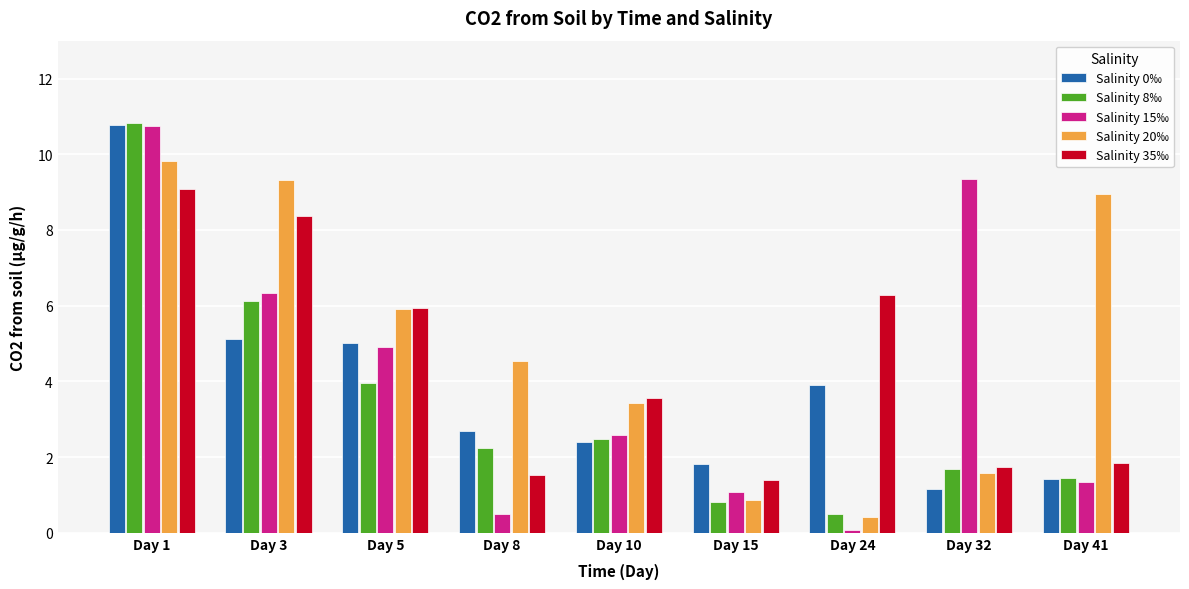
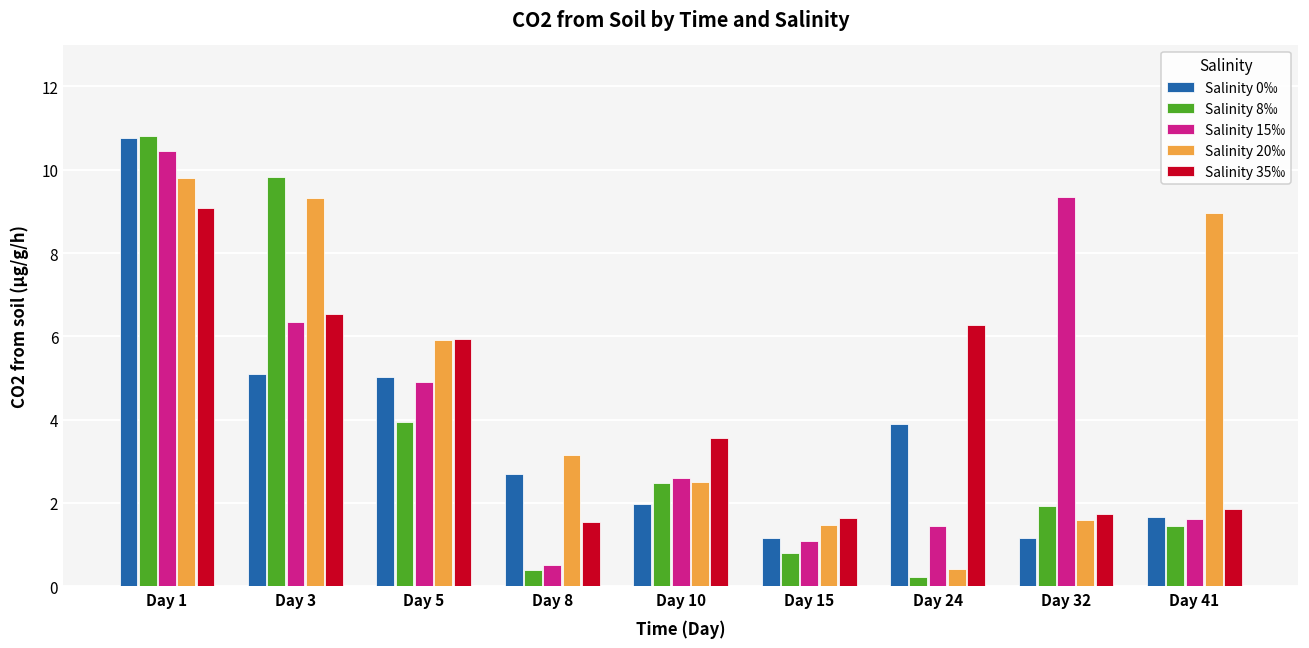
Salinity 15‰, Day 1: 10.7 -> 10.5
Salinity 8‰, Day 3: 6.1 -> 9.8
Salinity 35‰, Day 3: 8.4 -> 6.5
Salinity 8‰, Day 8: 2.2 -> 0.4
Salinity 20‰, Day 8: 4.5 -> 3.1
Salinity 0‰, Day 10: 2.4 -> 2.0
Salinity 20‰, Day 10: 3.4 -> 2.5
Salinity 0‰, Day 15: 1.8 -> 1.2
Salinity 20‰, Day 15: 0.9 -> 1.5
Salinity 35‰, Day 15: 1.4 -> 1.6
Salinity 8‰, Day 24: 0.5 -> 0.2
Salinity 15‰, Day 24: 0.1 -> 1.4
Salinity 8‰, Day 32: 1.7 -> 1.9
Salinity 0‰, Day 41: 1.4 -> 1.7
Salinity 15‰, Day 41: 1.4 -> 1.6
